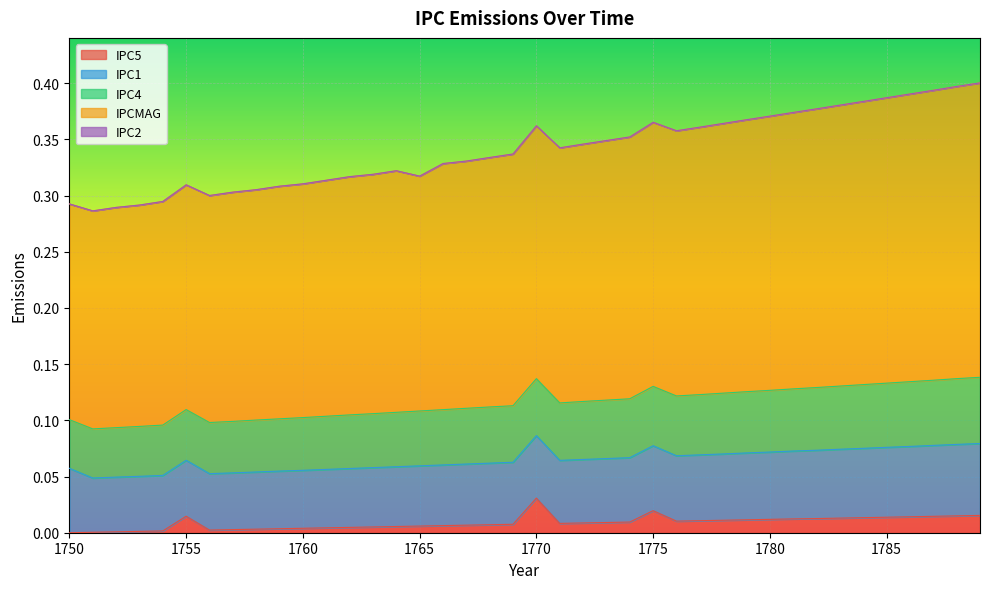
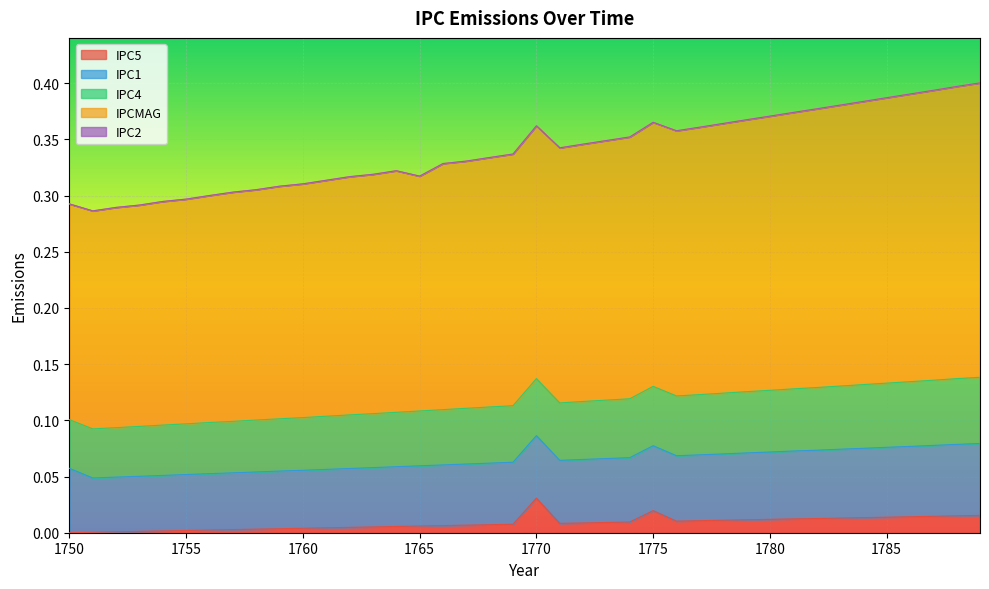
IPC5, 1755: 0.015 -> 0.002
